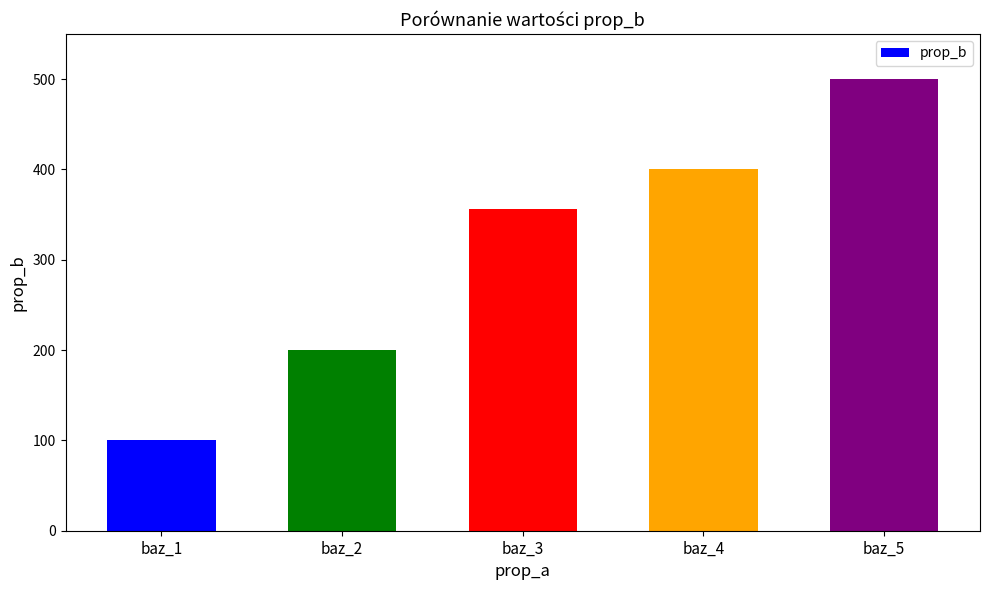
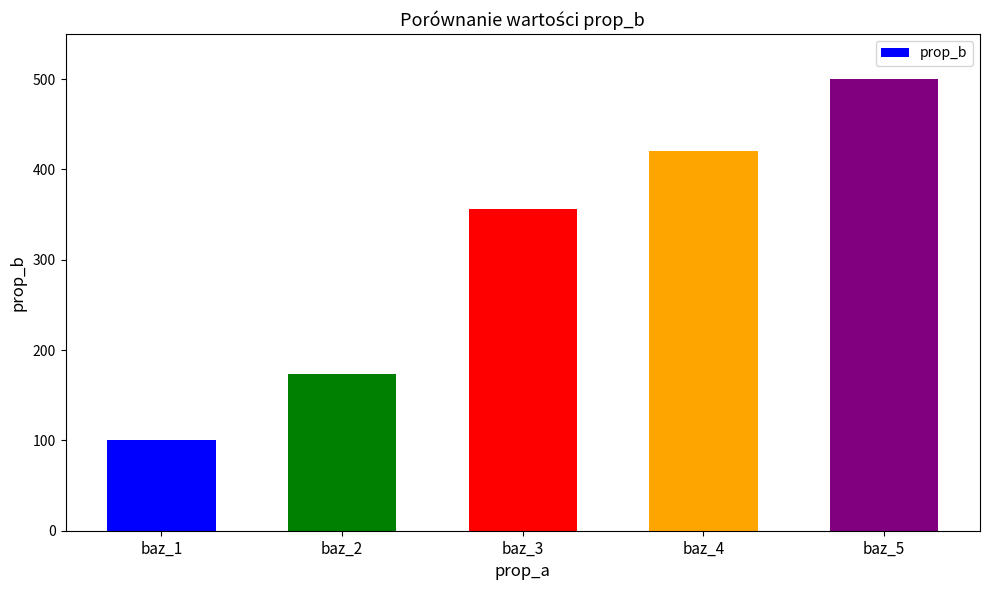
baz_2: 200 -> 170
baz_4: 400 -> 420
